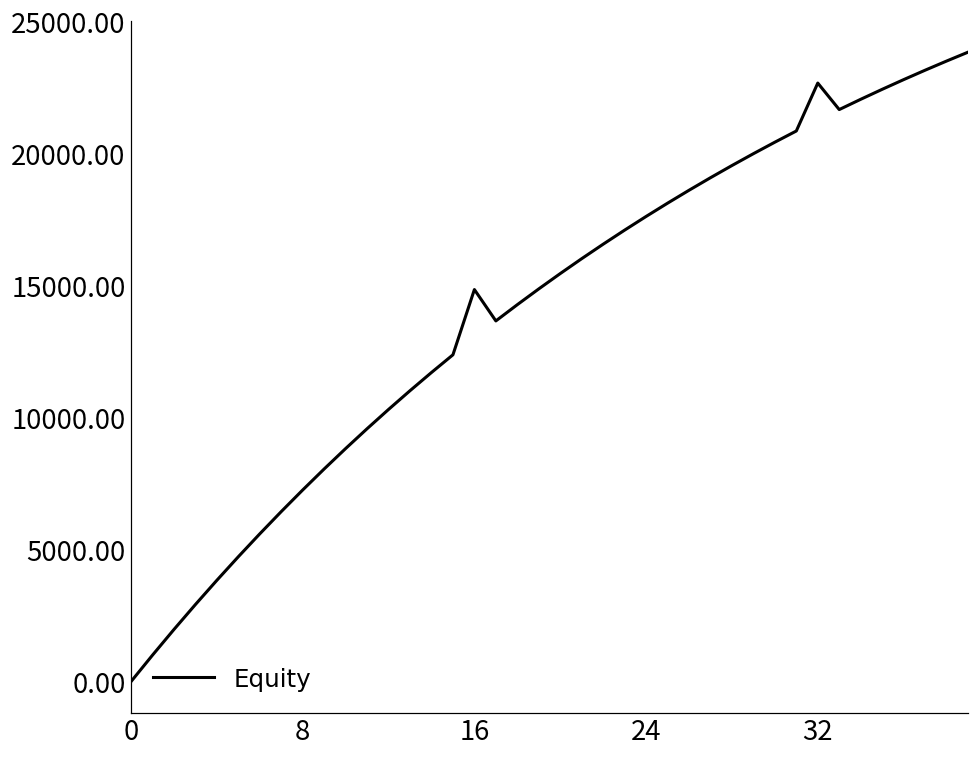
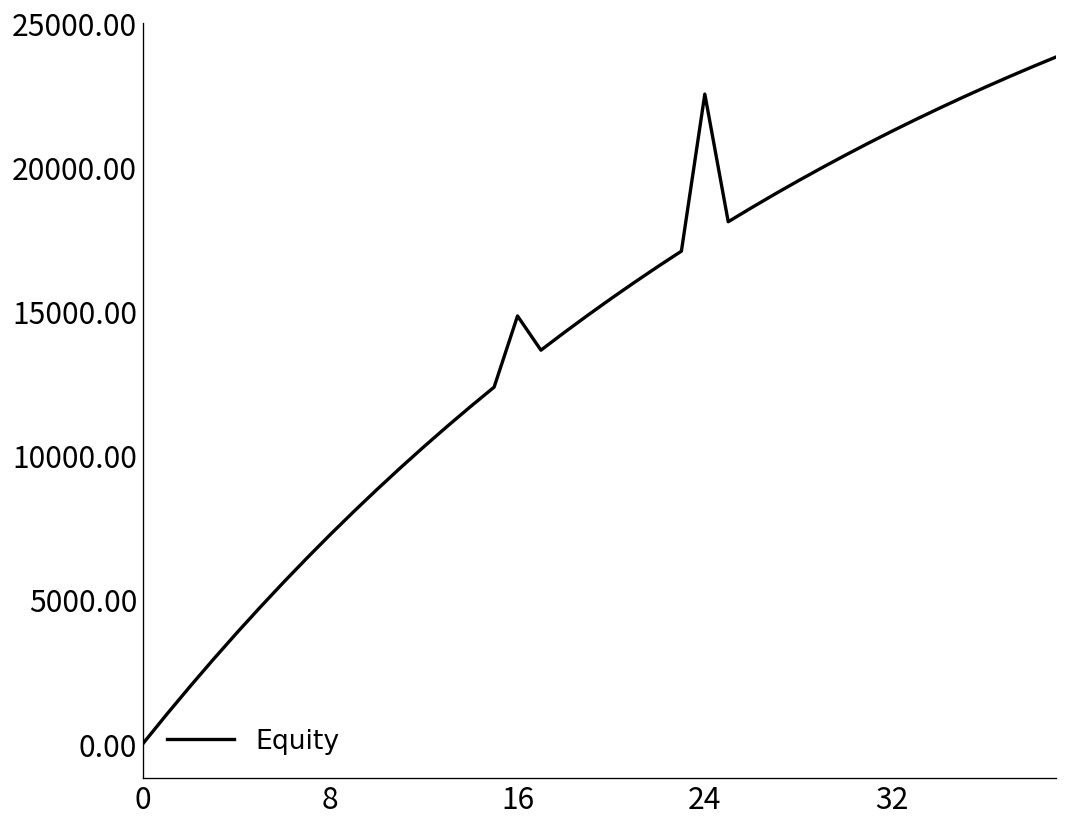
24: 17600 -> 22500
32: 22700 -> 21200
